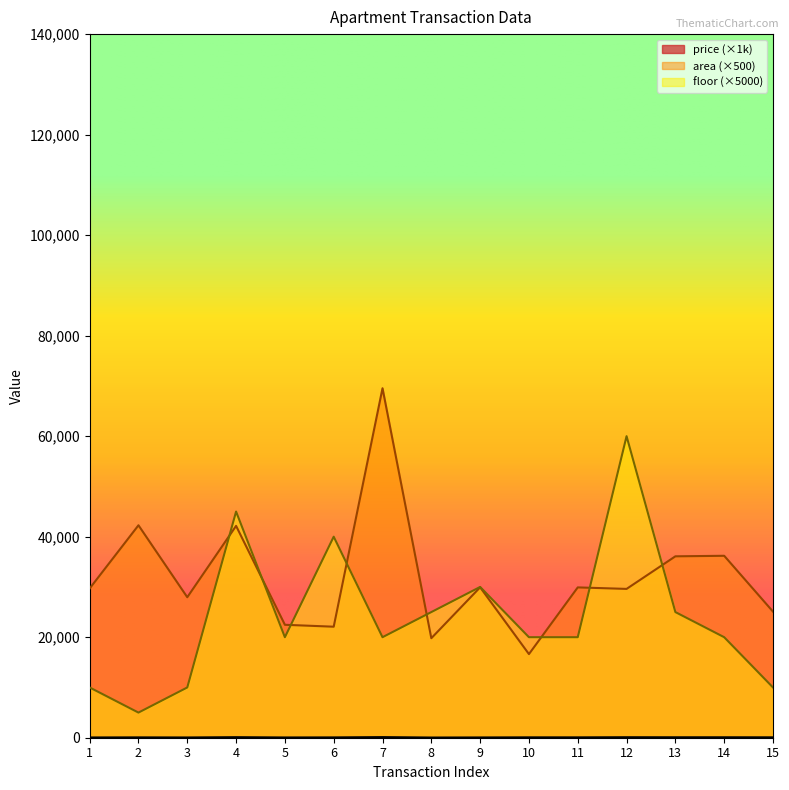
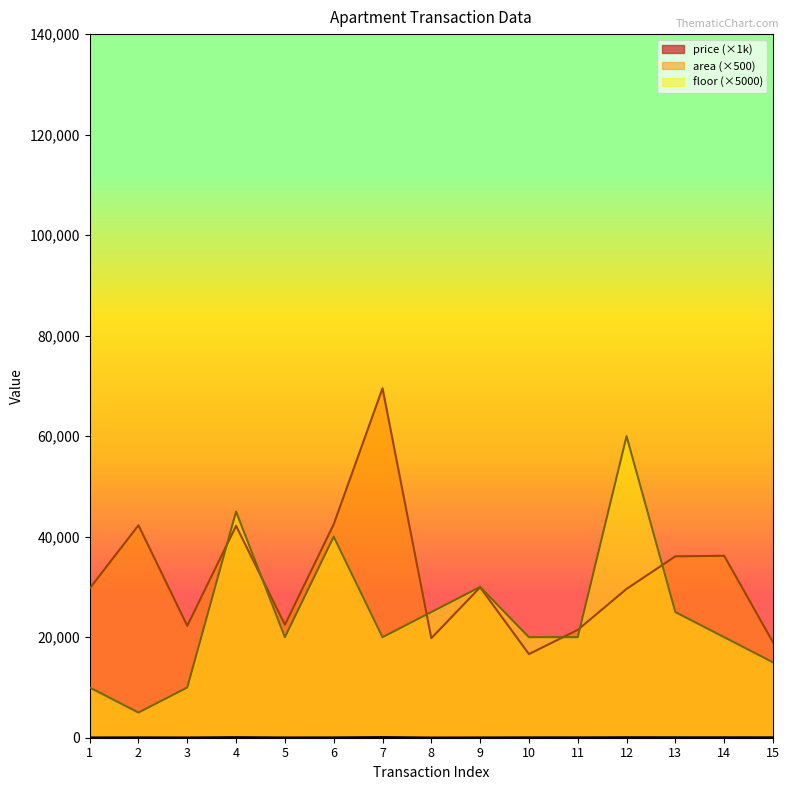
area (×500), 3: 28,000 -> 22,000
area (×500), 6: 22,000 -> 42,000
area (×500), 11: 30,000 -> 21,000
area (×500), 15: 25,000 -> 19,000
floor (×5000), 15: 10,000 -> 15,000
